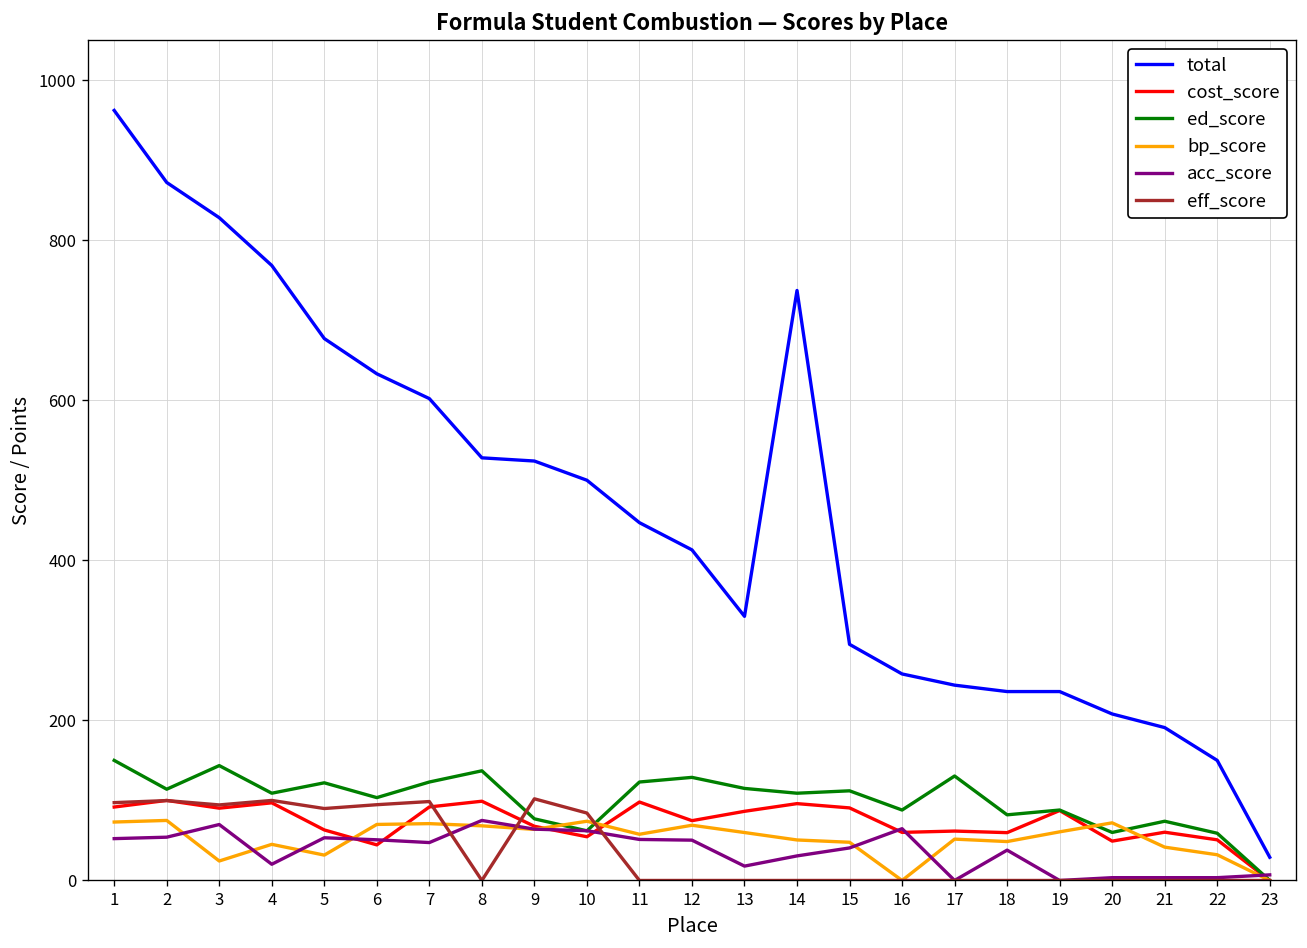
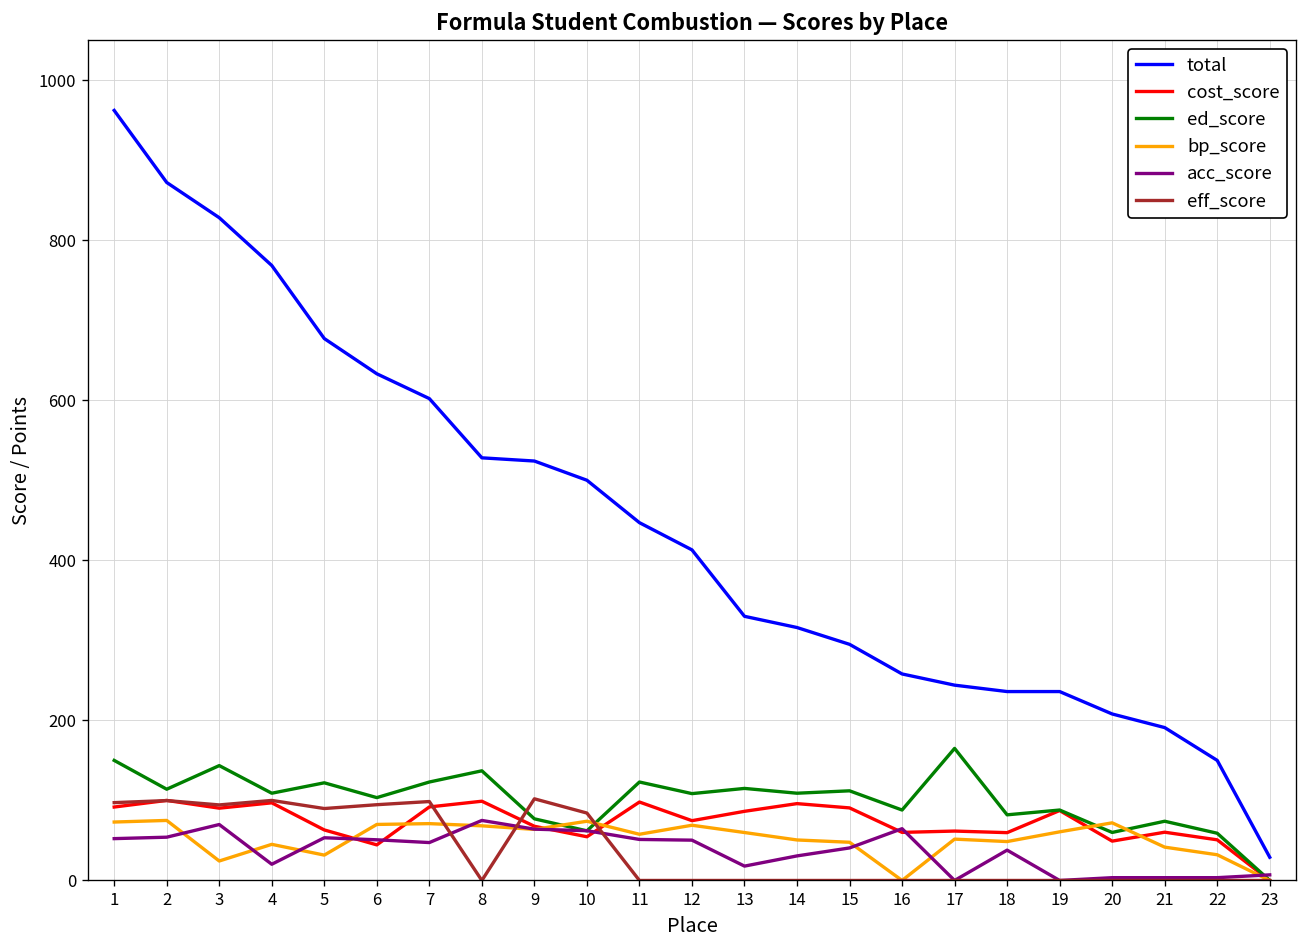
ed_score, 12: 130 -> 110
total, 14: 740 -> 320
ed_score, 17: 130 -> 170
